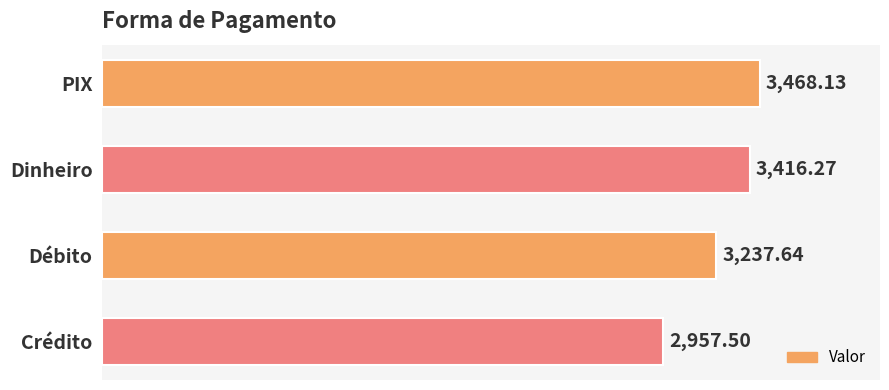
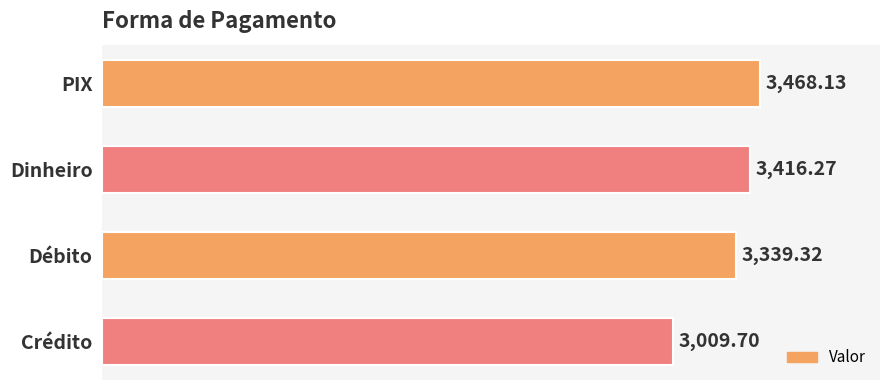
Débito: 3,237.64 -> 3,339.32
Crédito: 2,957.50 -> 3,009.70
